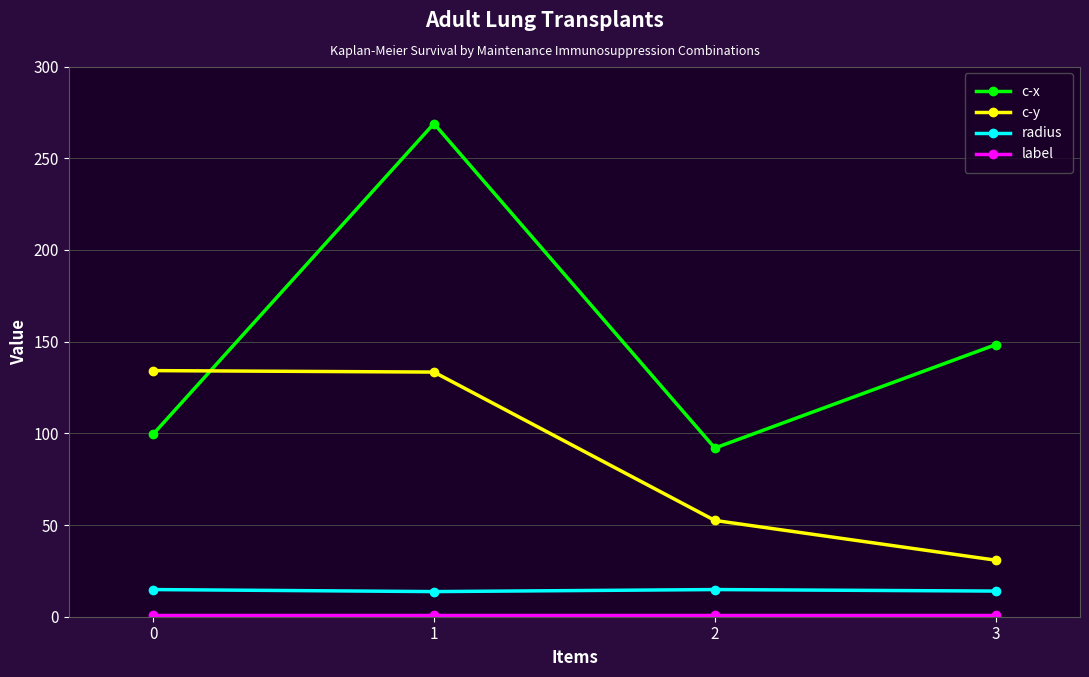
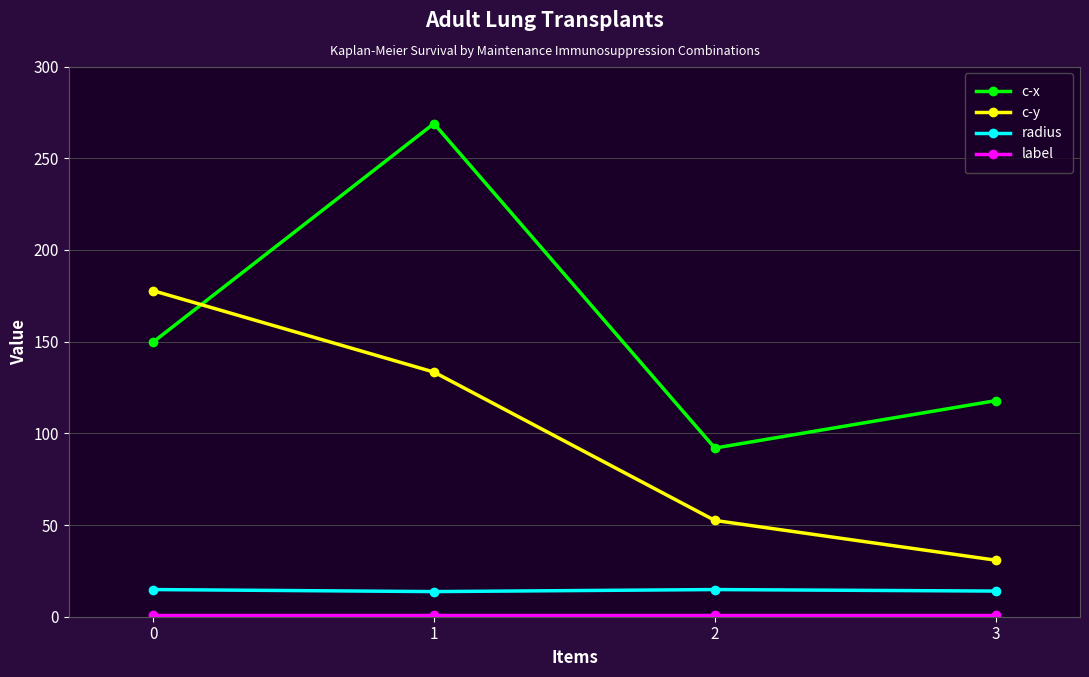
c-x, 0: 99 -> 150
c-y, 0: 134 -> 178
c-x, 3: 148 -> 118
